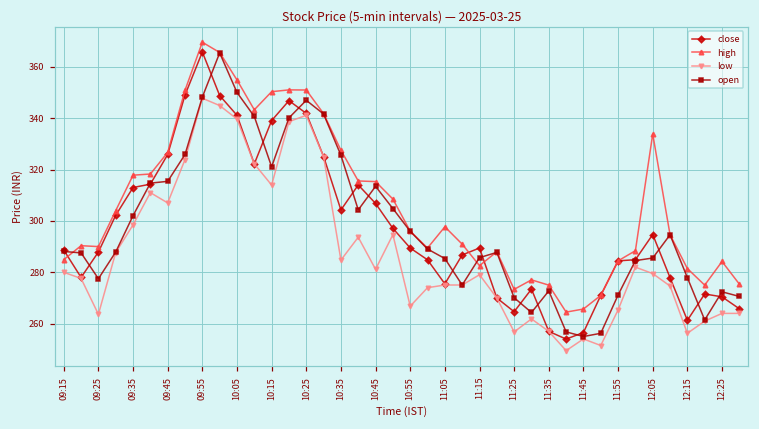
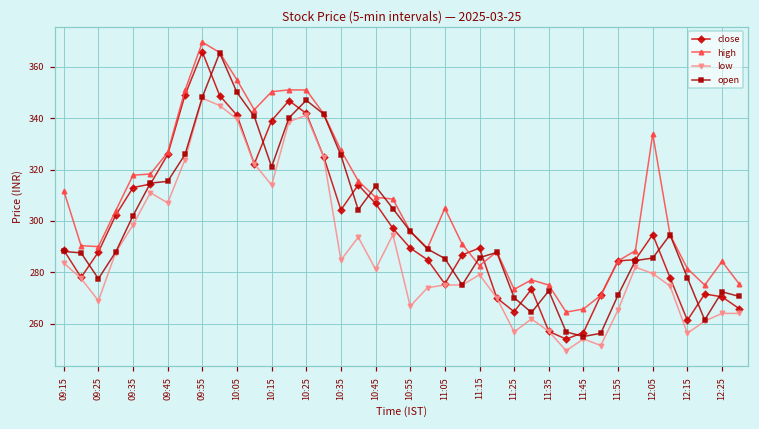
high, 09:15: 285 -> 312
low, 09:15: 280 -> 284
low, 09:25: 264 -> 269
high, 10:45: 315 -> 309
high, 11:05: 298 -> 305
